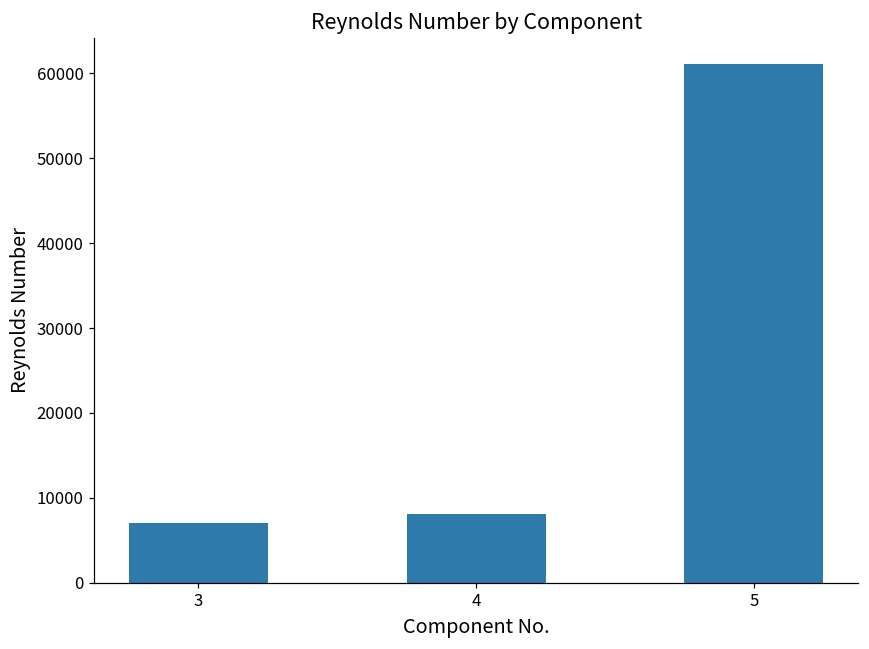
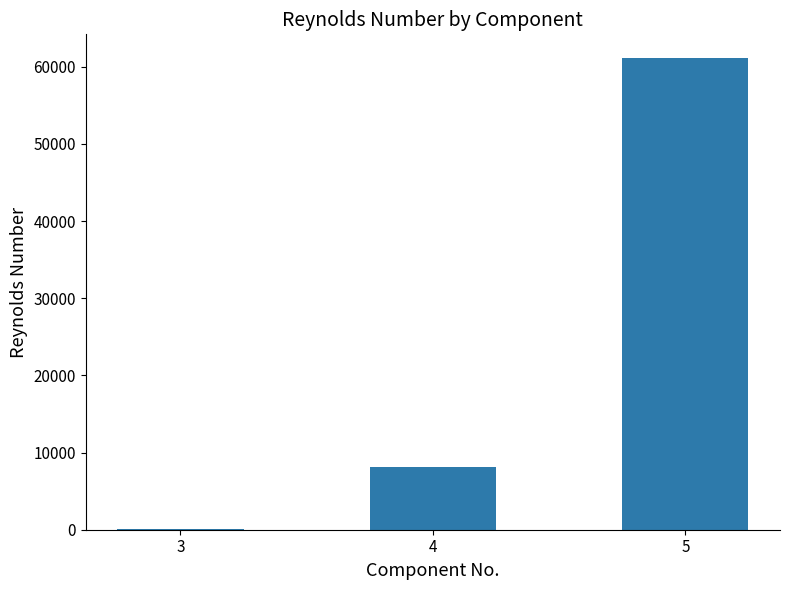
3: 7000 -> 0
